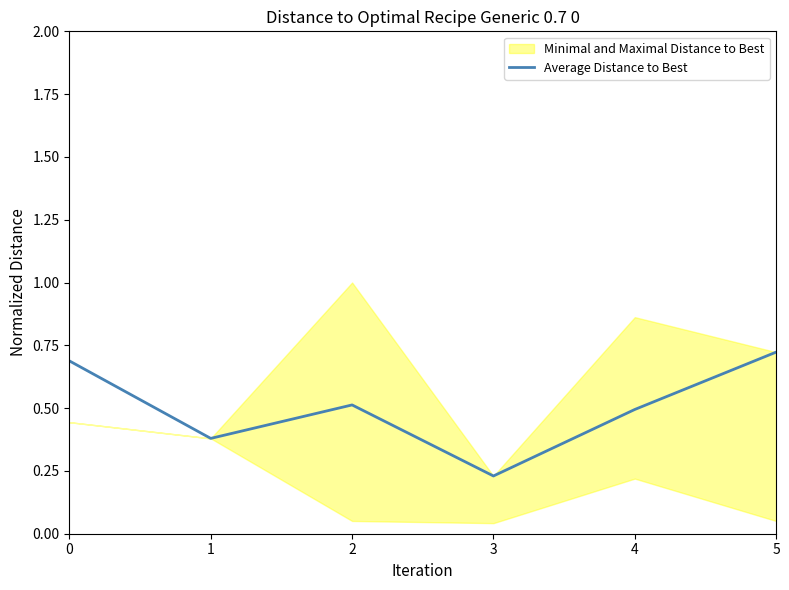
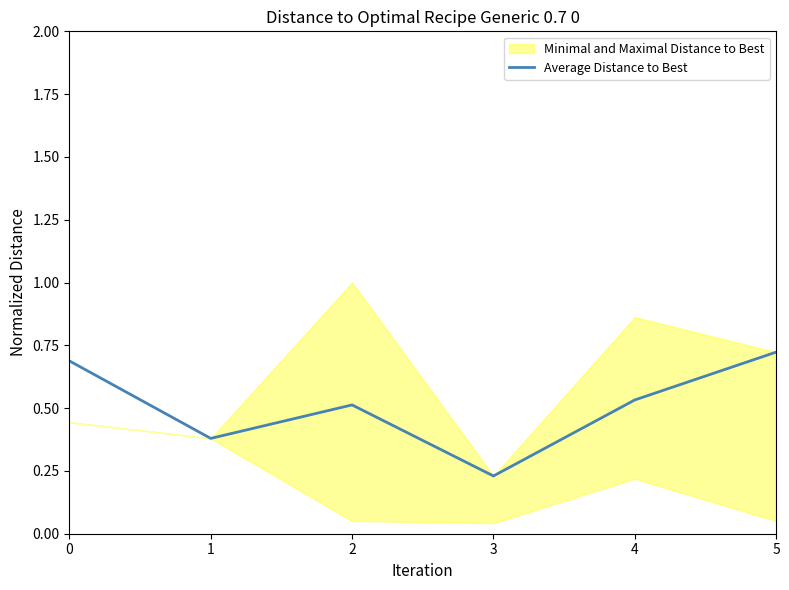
Average Distance to Best, 4: 0.49 -> 0.53
